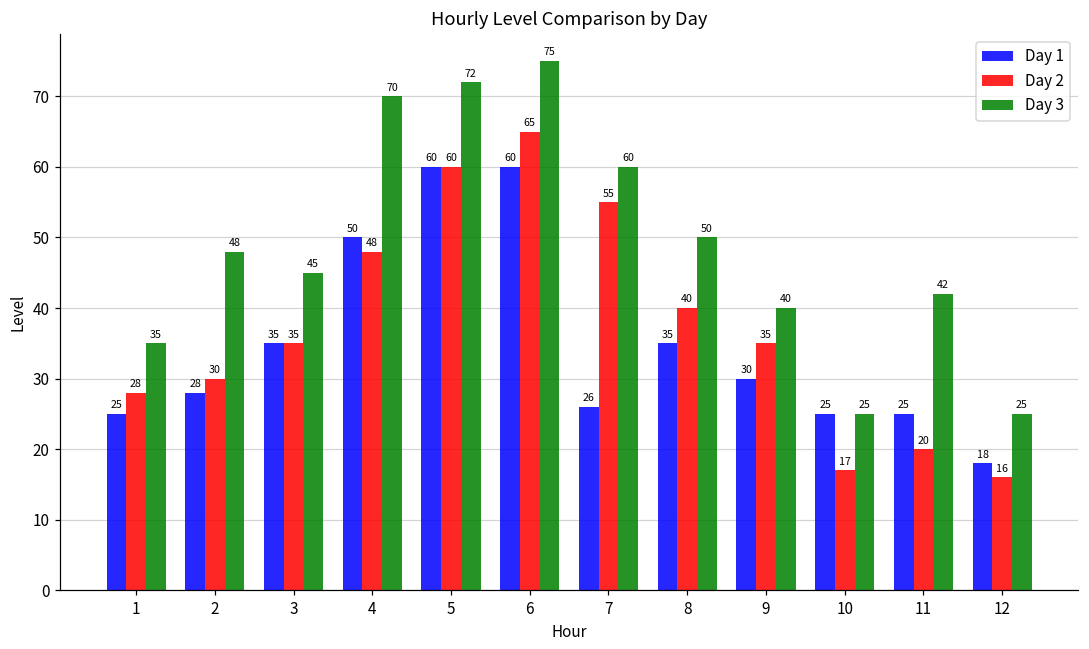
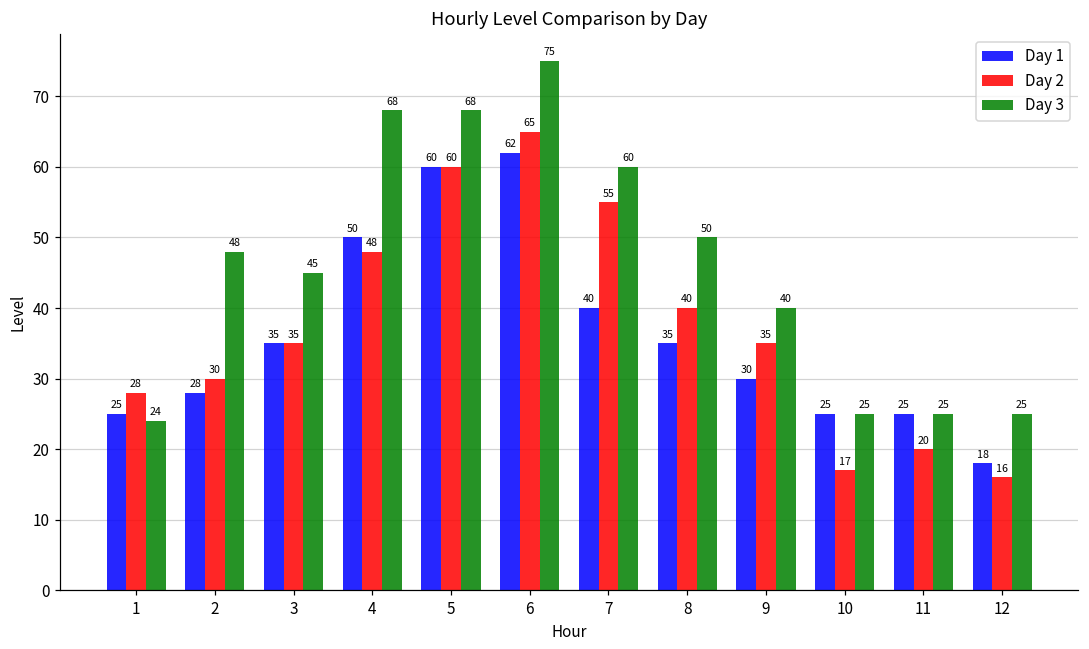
Day 3, 1: 35 -> 24
Day 3, 4: 70 -> 68
Day 3, 5: 72 -> 68
Day 1, 6: 60 -> 62
Day 1, 7: 26 -> 40
Day 3, 11: 42 -> 25
